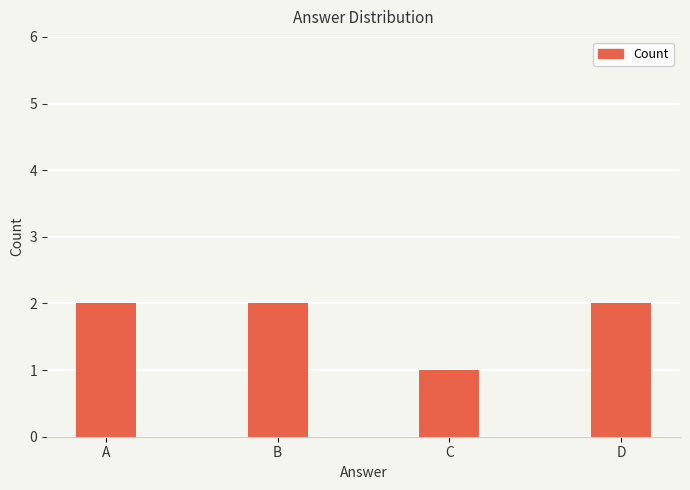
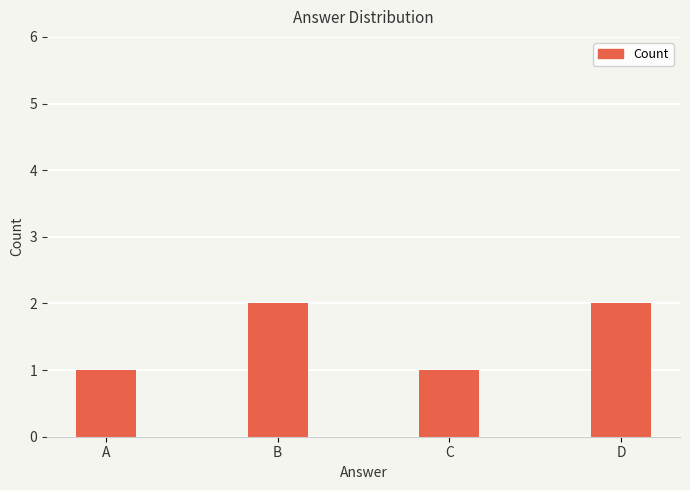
A: 2 -> 1
